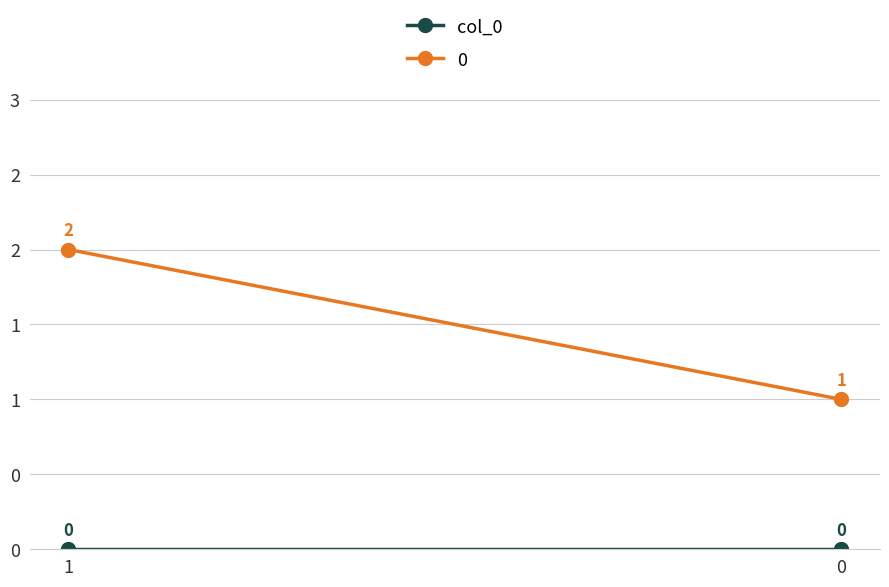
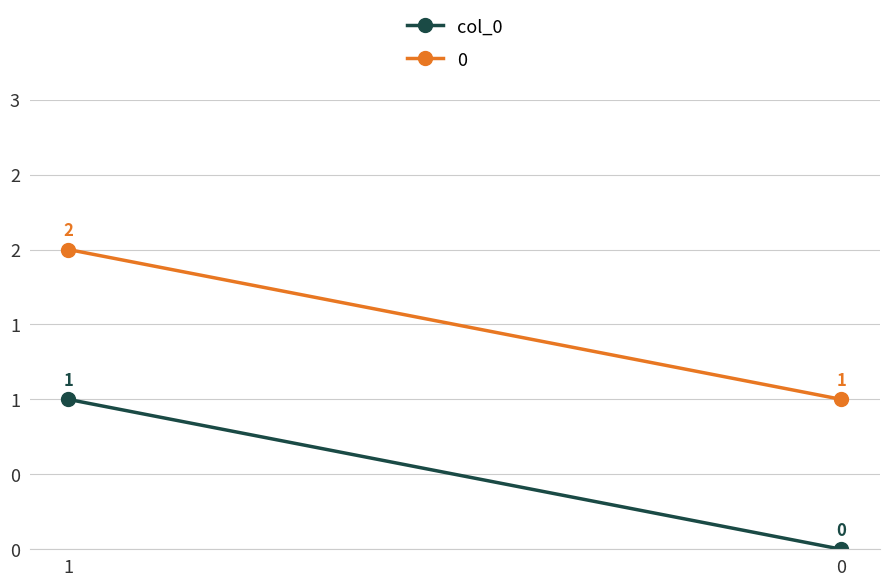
col_0, 1: 0 -> 1
